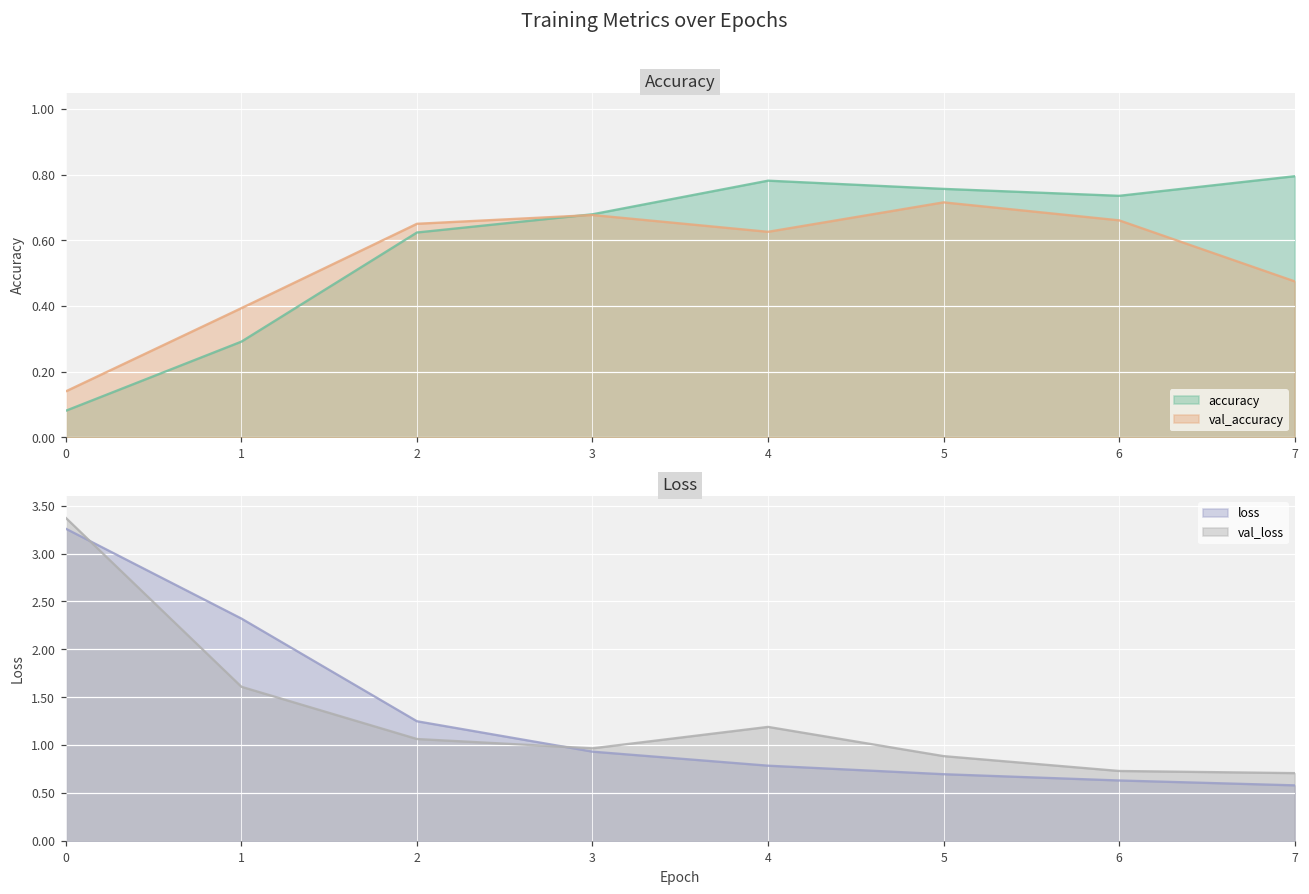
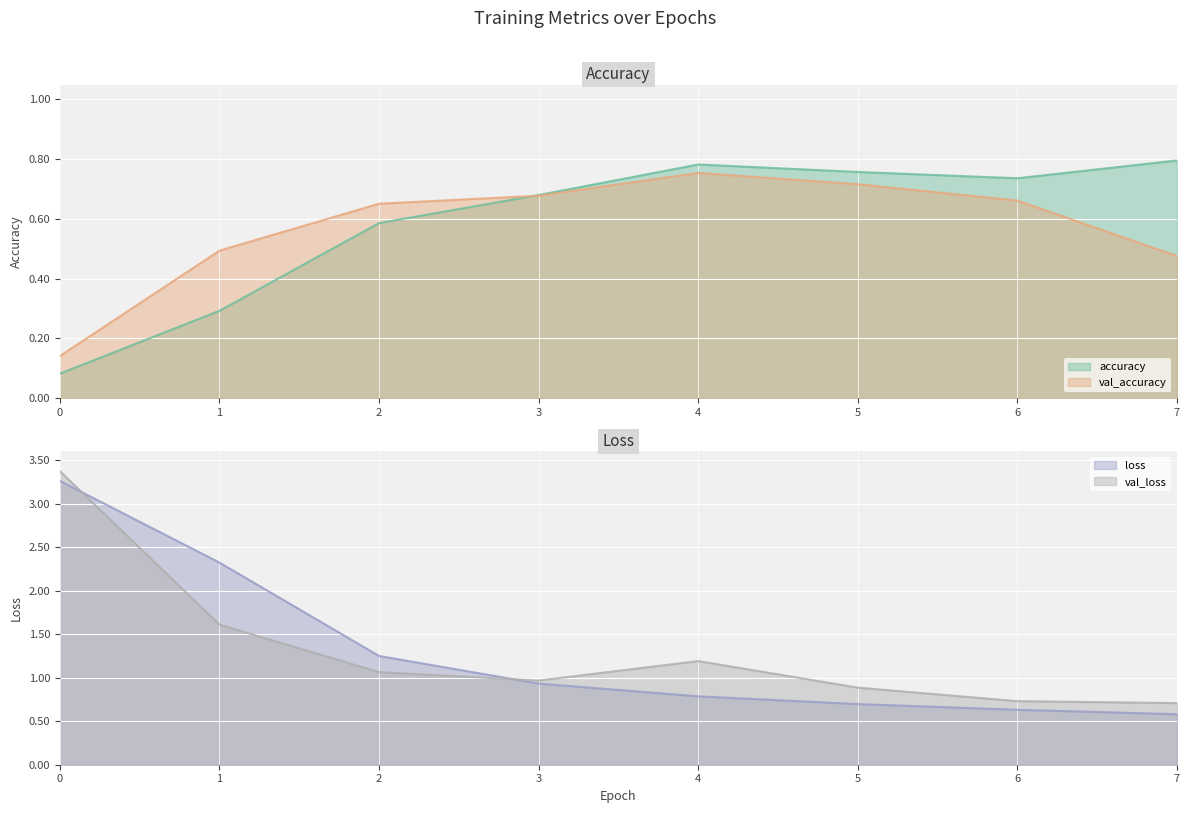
Accuracy, val_accuracy, 1: 0.39 -> 0.49
Accuracy, accuracy, 2: 0.62 -> 0.59
Accuracy, val_accuracy, 4: 0.63 -> 0.75
